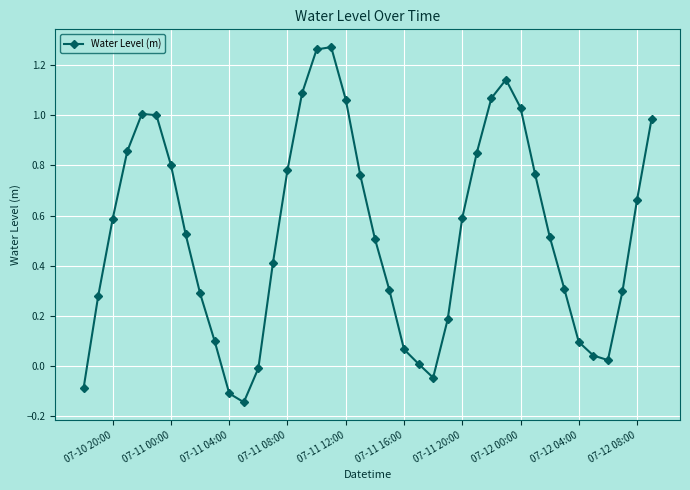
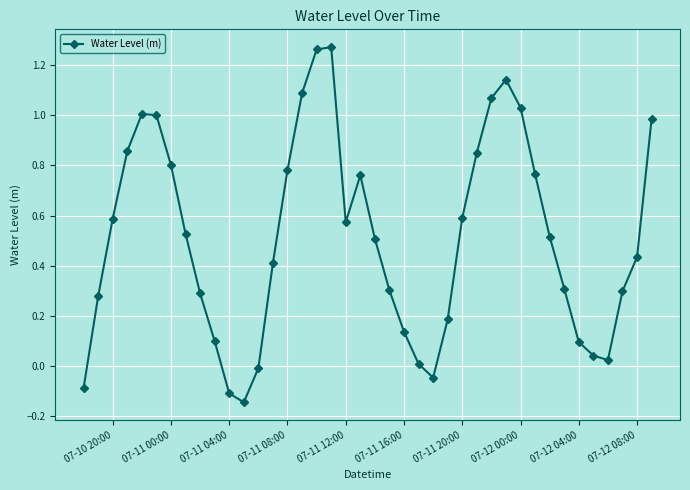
07-11 12:00: 1.06 -> 0.57
07-11 16:00: 0.07 -> 0.14
07-12 08:00: 0.66 -> 0.43
